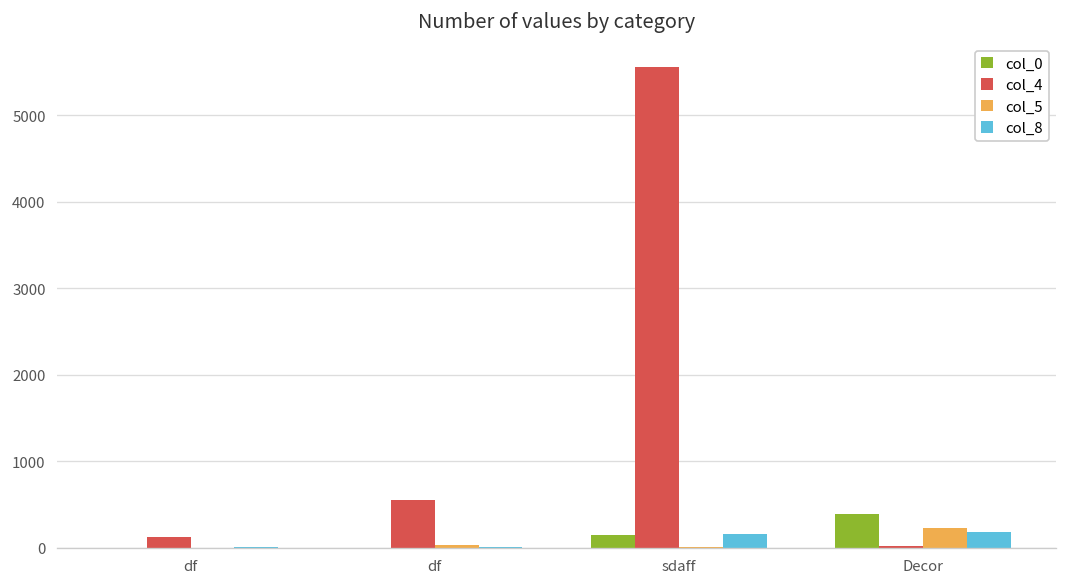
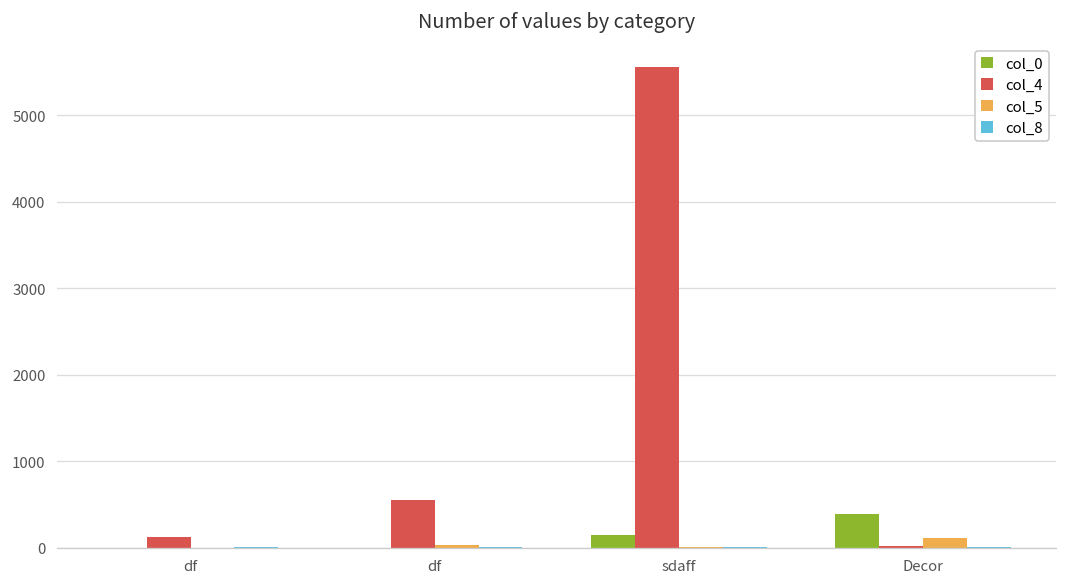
col_8, sdaff: 200 -> 0
col_5, Decor: 200 -> 100
col_8, Decor: 200 -> 0
